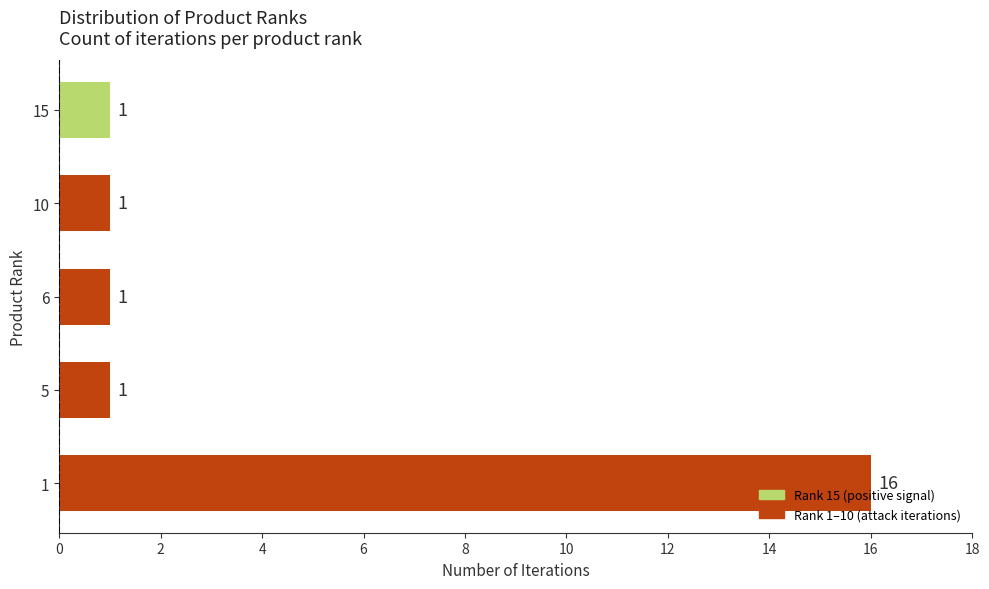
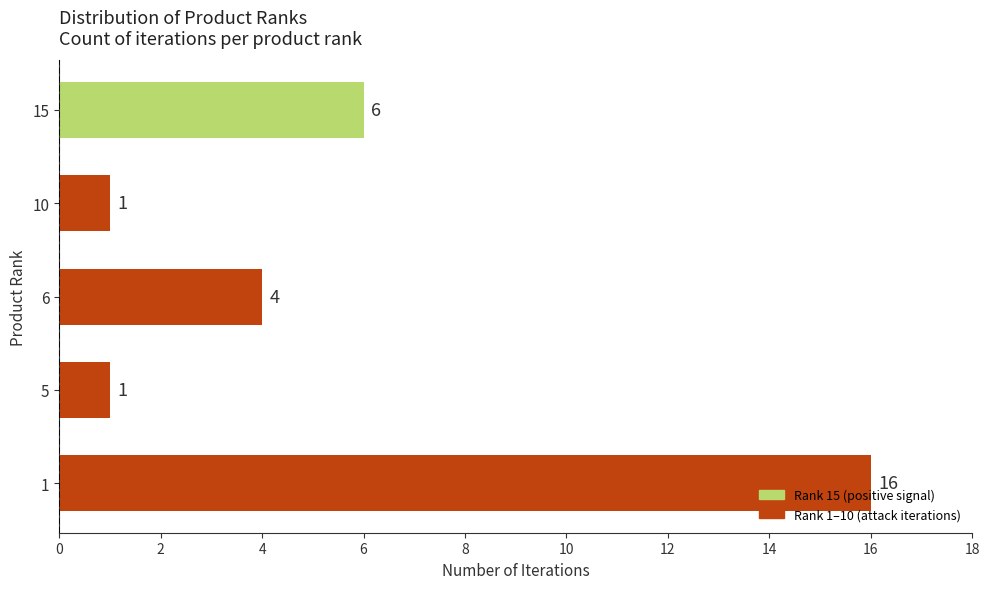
15: 1 -> 6
6: 1 -> 4
